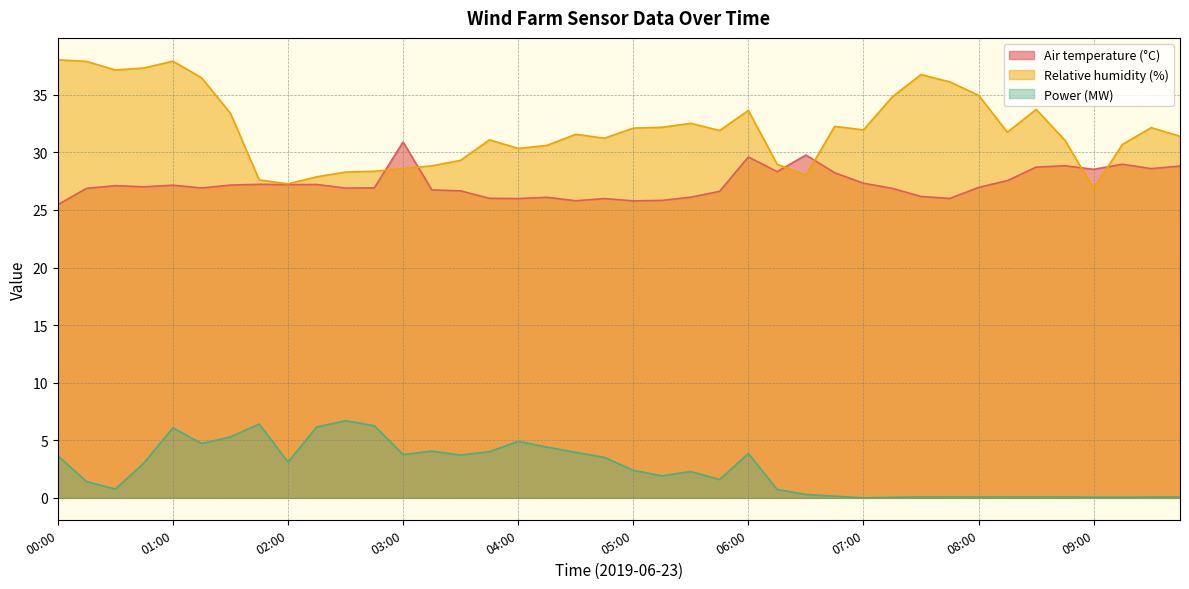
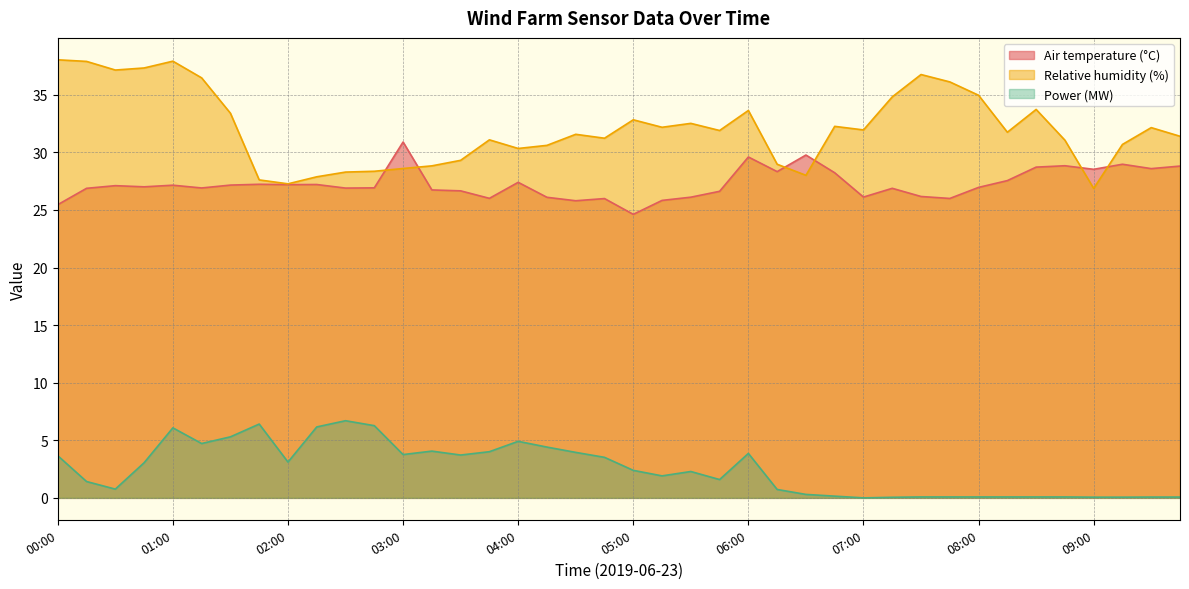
Air temperature (°C), 04:00: 26.0 -> 27.4
Air temperature (°C), 05:00: 25.8 -> 24.6
Relative humidity (%), 05:00: 32.1 -> 32.8
Air temperature (°C), 07:00: 27.3 -> 26.1
